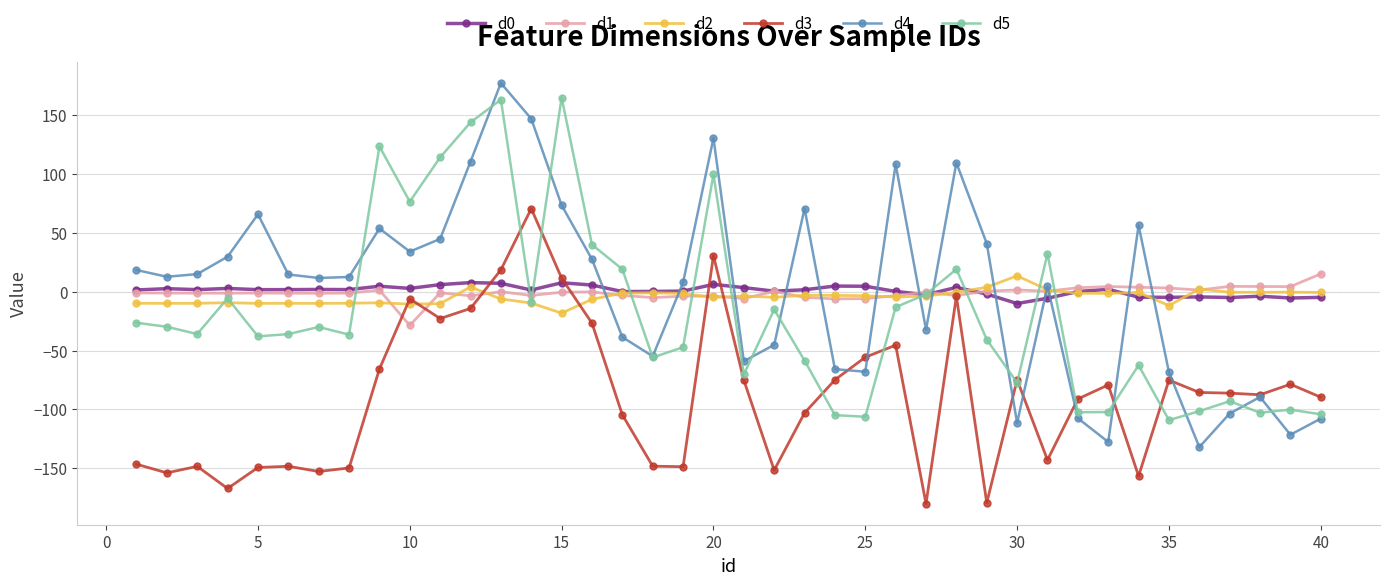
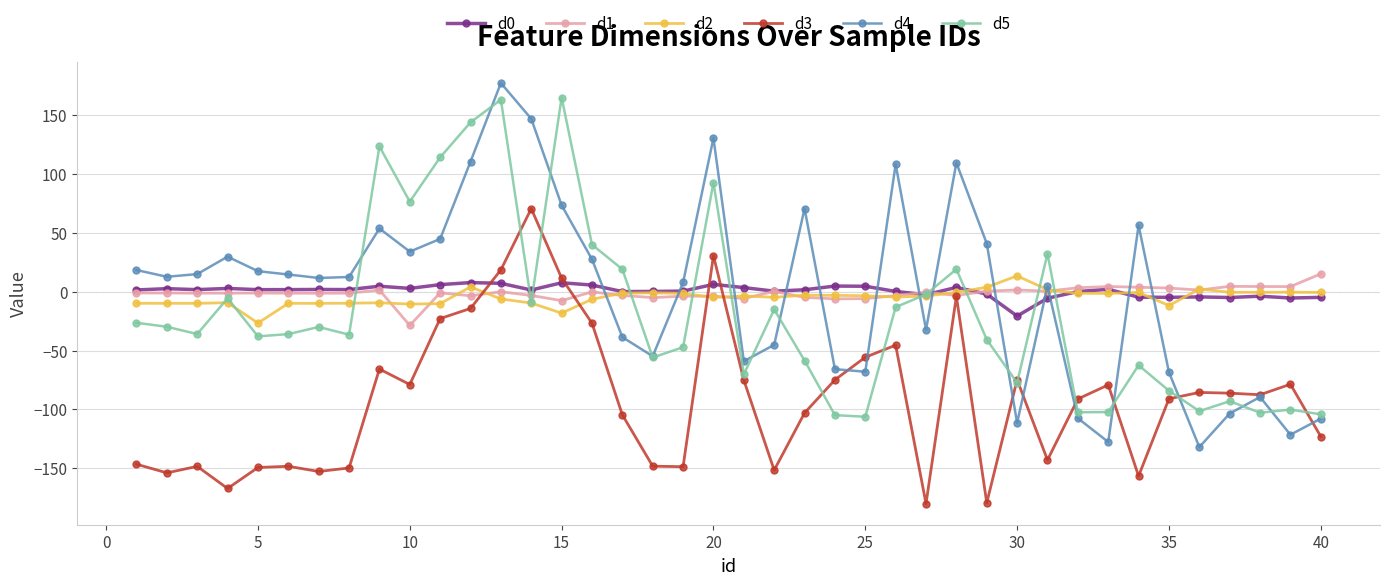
d2, 5: -10 -> -27
d4, 5: 66 -> 17
d3, 10: -6 -> -79
d1, 15: 0 -> -8
d5, 20: 100 -> 93
d0, 30: -10 -> -21
d3, 35: -75 -> -91
d5, 35: -109 -> -84
d3, 40: -90 -> -123
